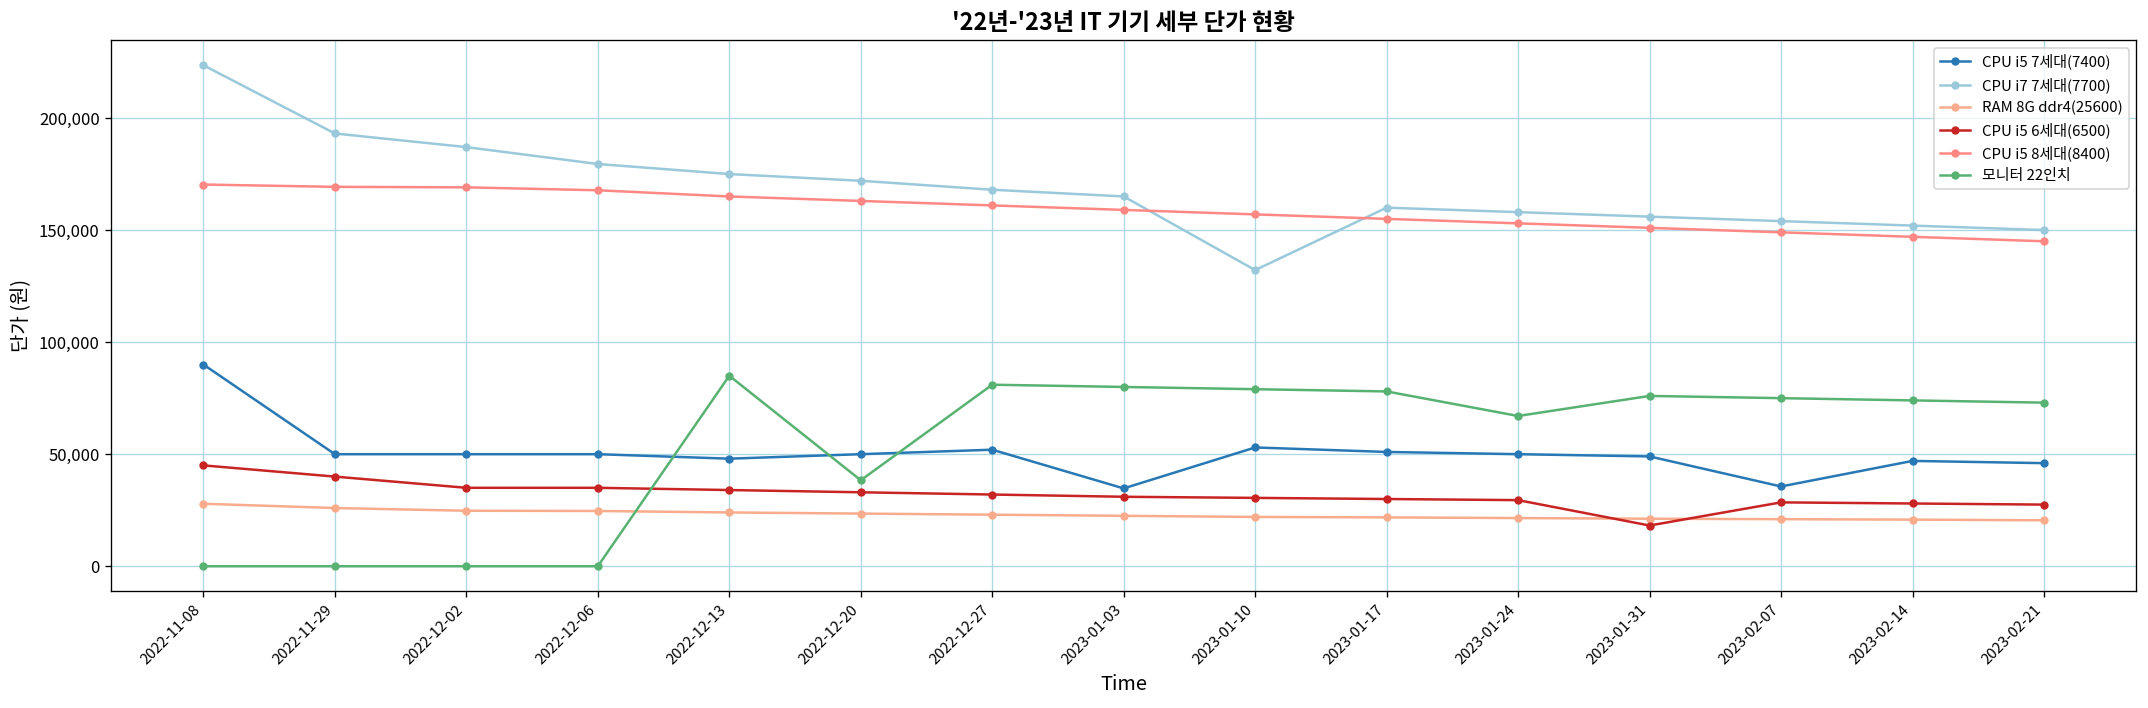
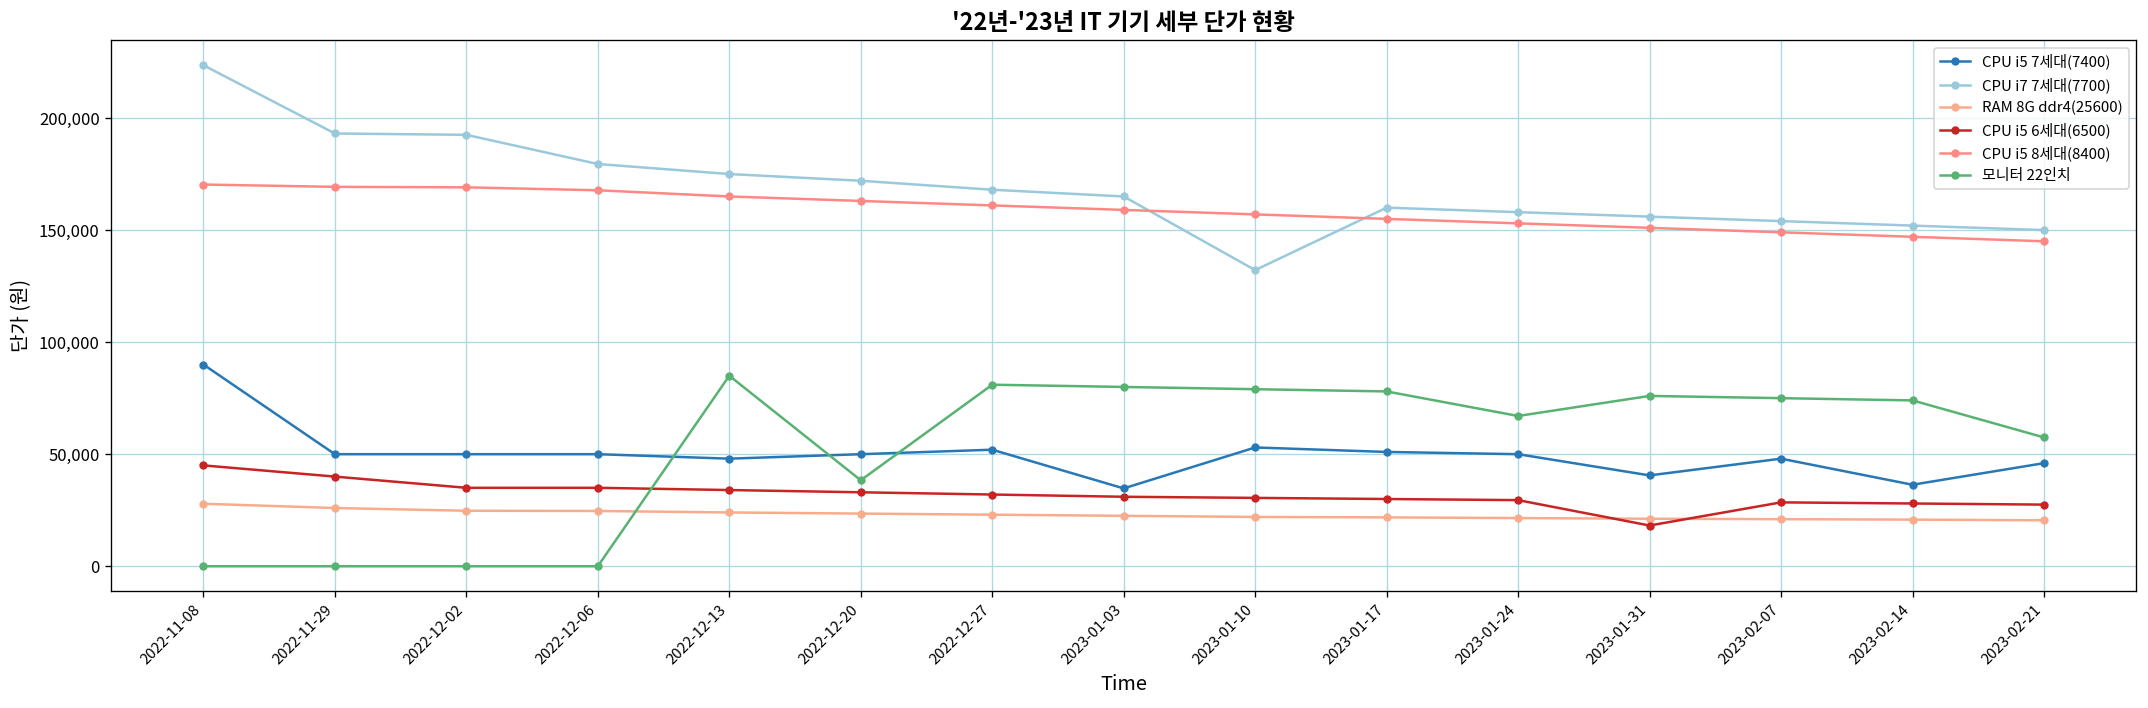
CPU i7 7세대(7700), 2022-12-02: 187,000 -> 193,000
CPU i5 7세대(7400), 2023-01-31: 49,000 -> 41,000
CPU i5 7세대(7400), 2023-02-07: 36,000 -> 48,000
CPU i5 7세대(7400), 2023-02-14: 47,000 -> 36,000
모니터 22인치, 2023-02-21: 73,000 -> 57,000
